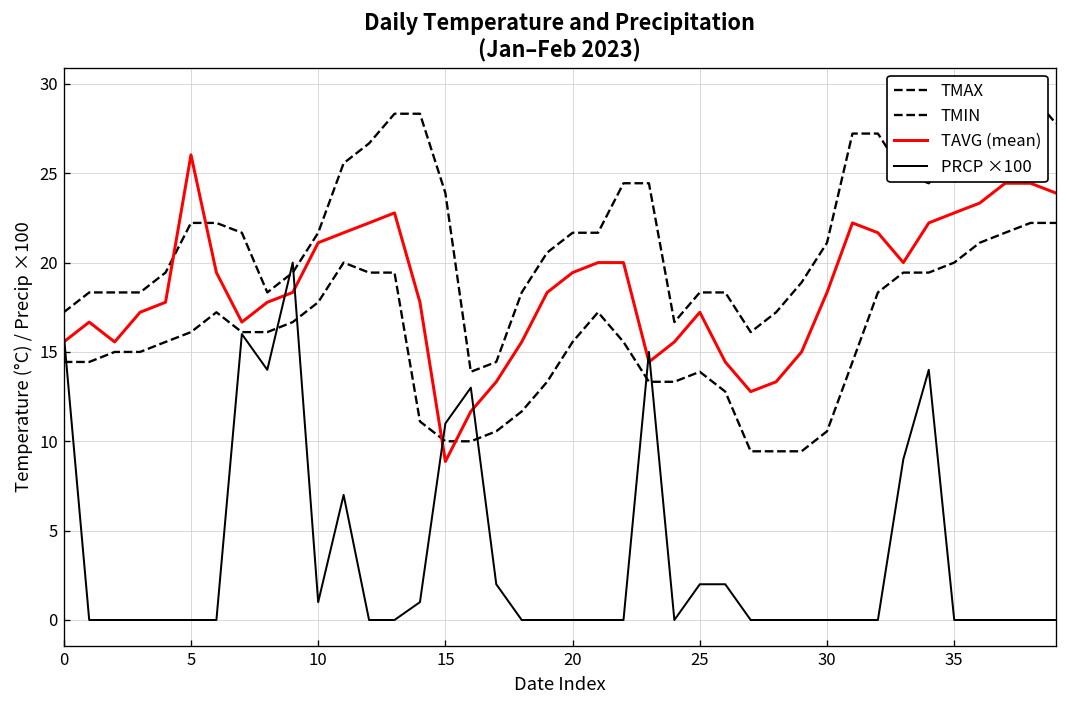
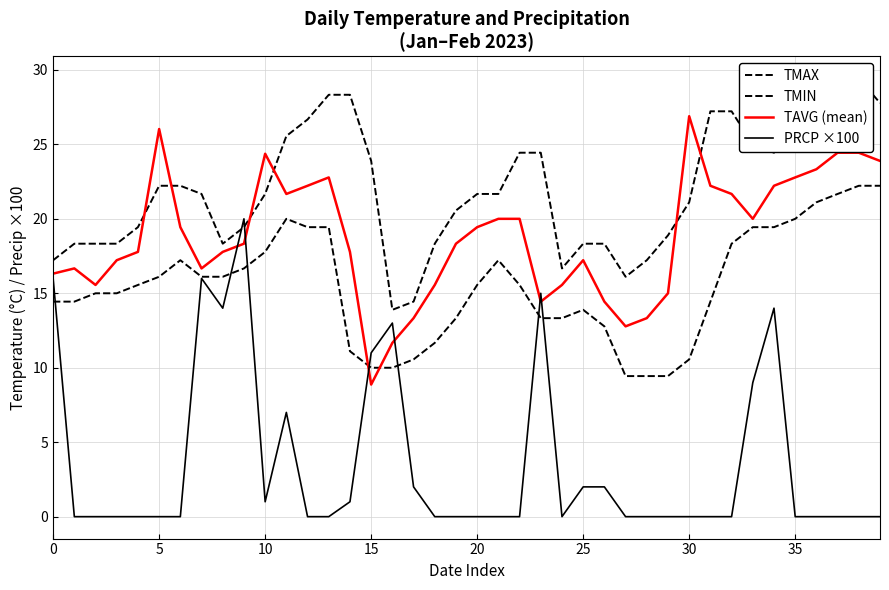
TAVG (mean), 0: 15.6 -> 16.3
TAVG (mean), 10: 21.1 -> 24.4
TAVG (mean), 30: 18.3 -> 26.9
